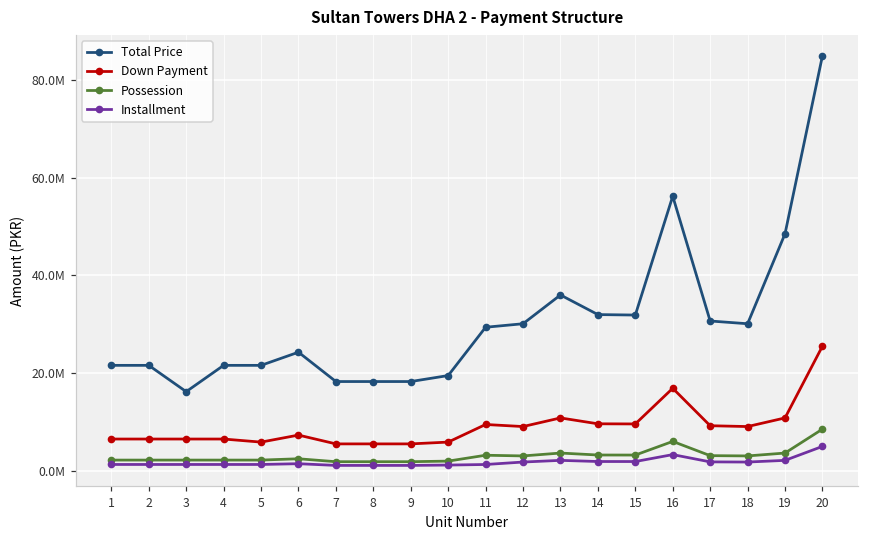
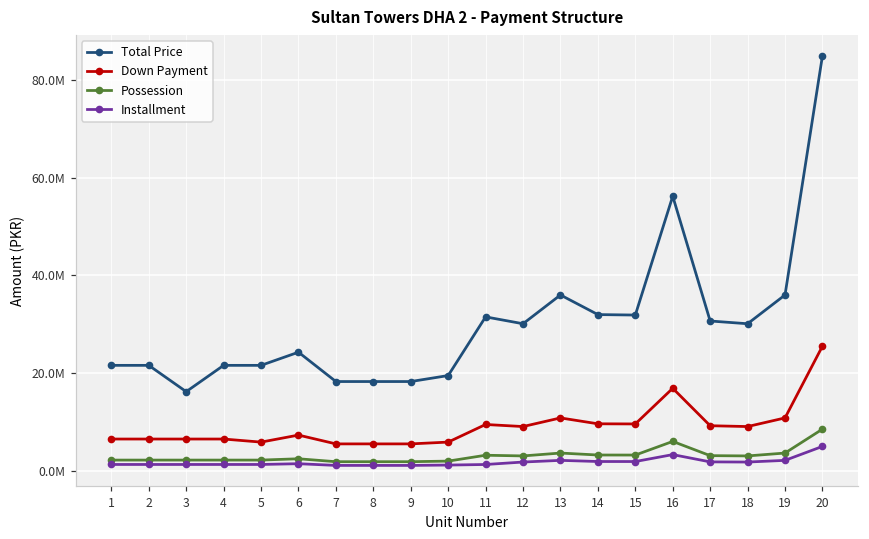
Total Price, 11: 29000000 -> 31000000
Total Price, 19: 48000000 -> 36000000
